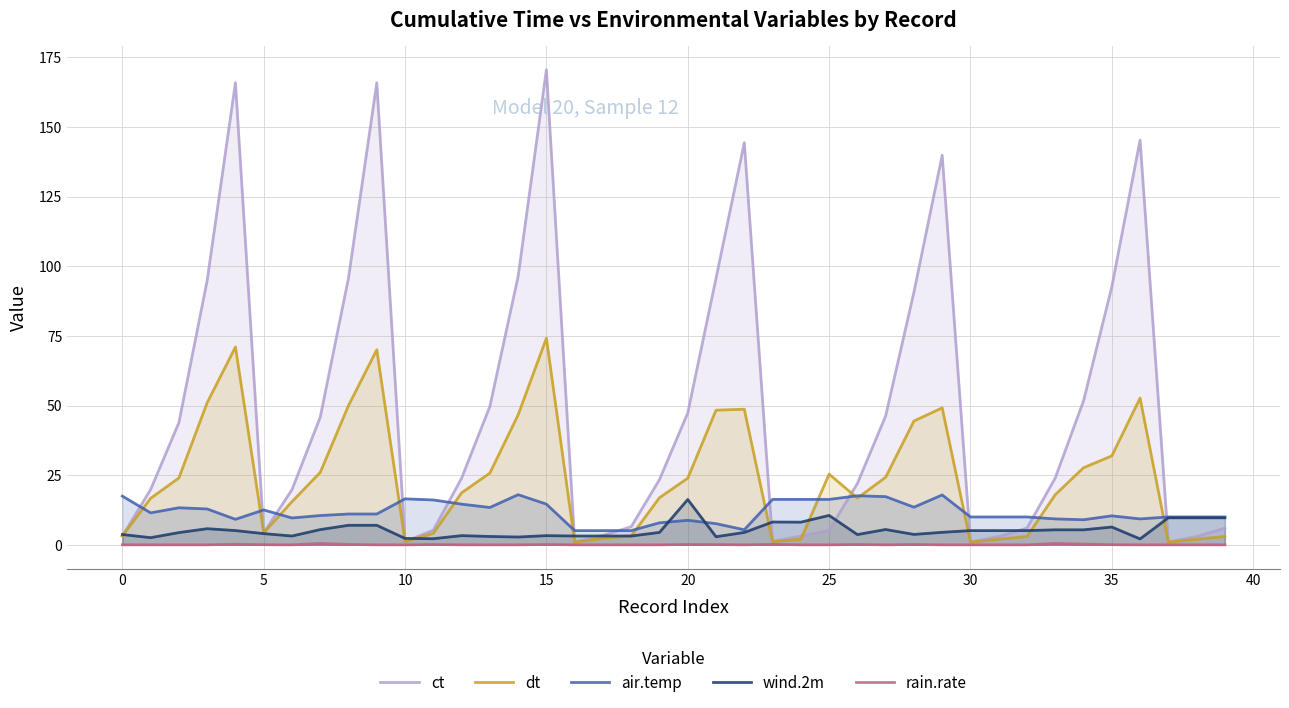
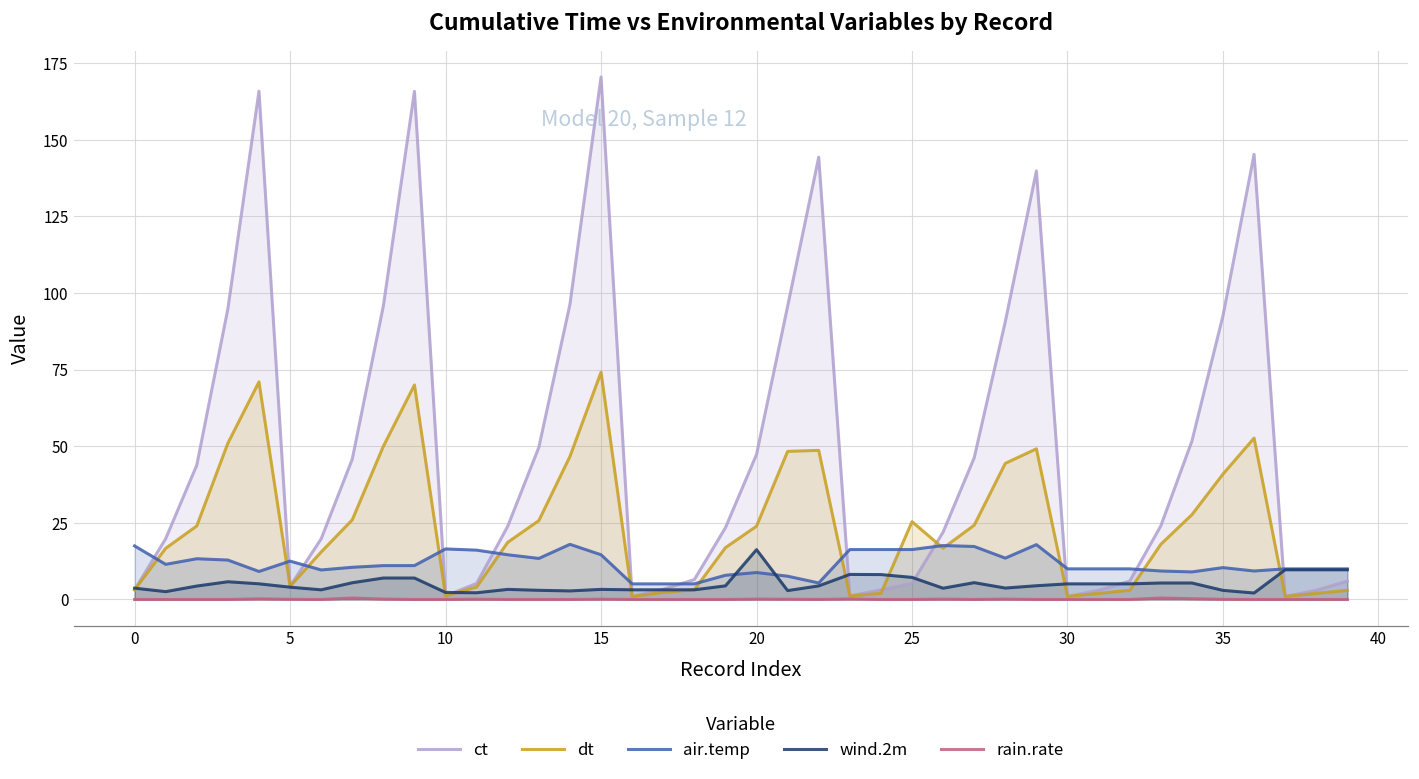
wind.2m, 25: 11 -> 7
dt, 35: 32 -> 41
wind.2m, 35: 6 -> 3
